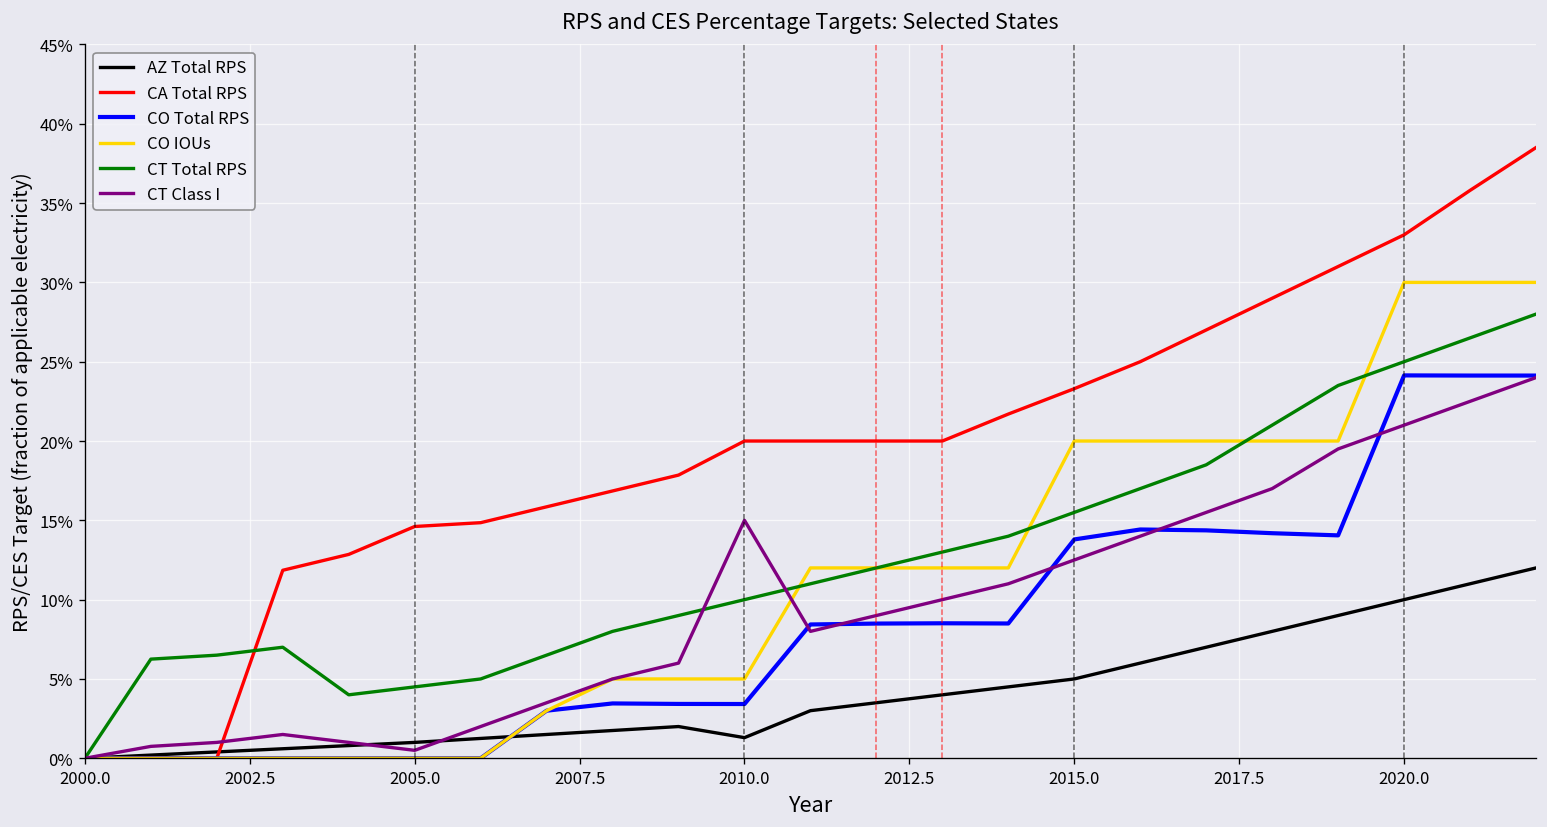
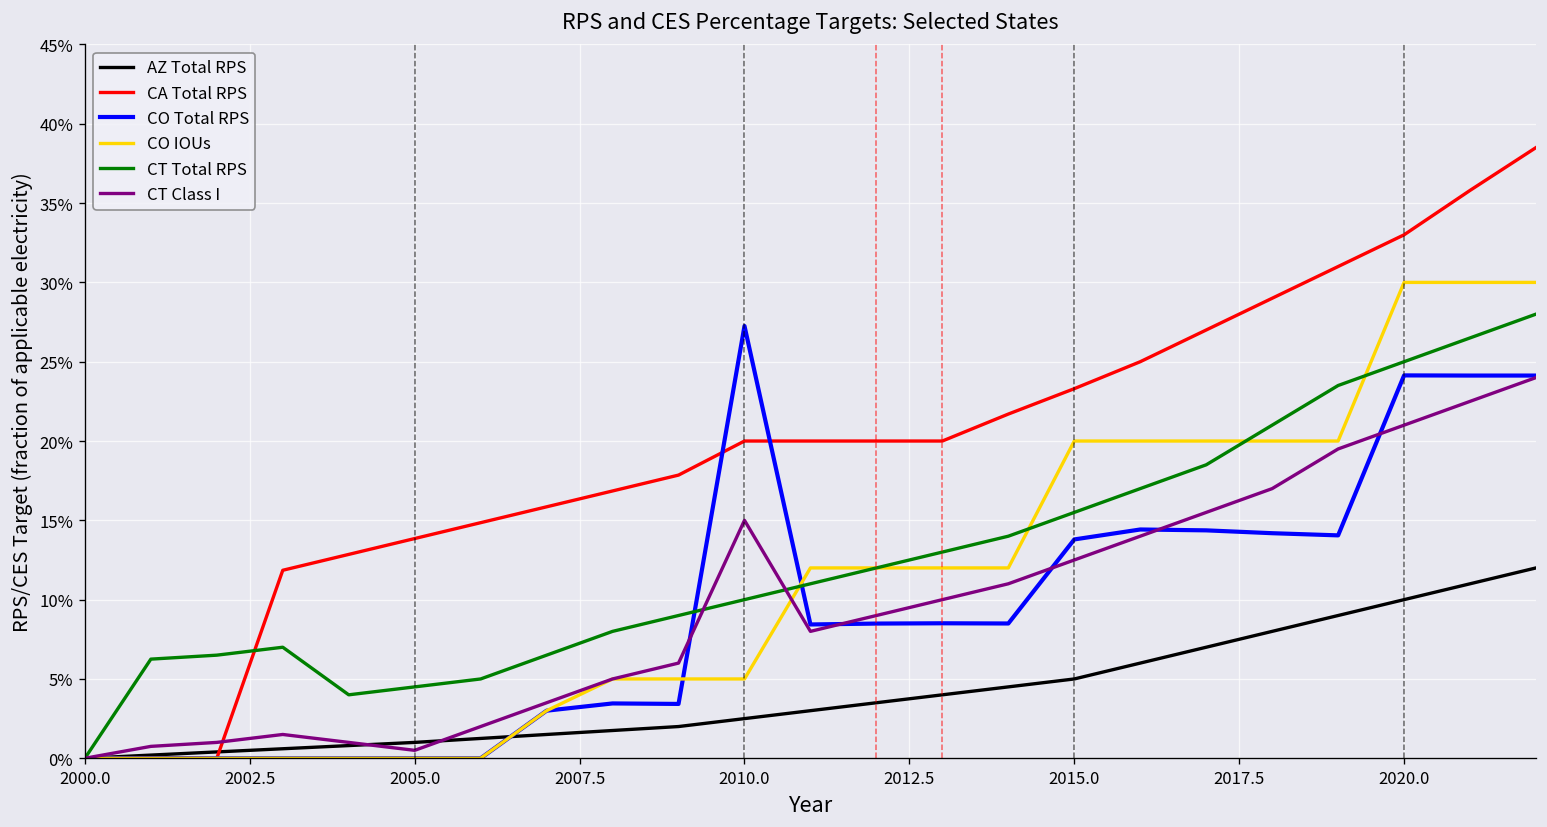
CA Total RPS, 2005.0: 14.6% -> 13.9%
AZ Total RPS, 2010.0: 1.3% -> 2.5%
CO Total RPS, 2010.0: 3.4% -> 27.3%
